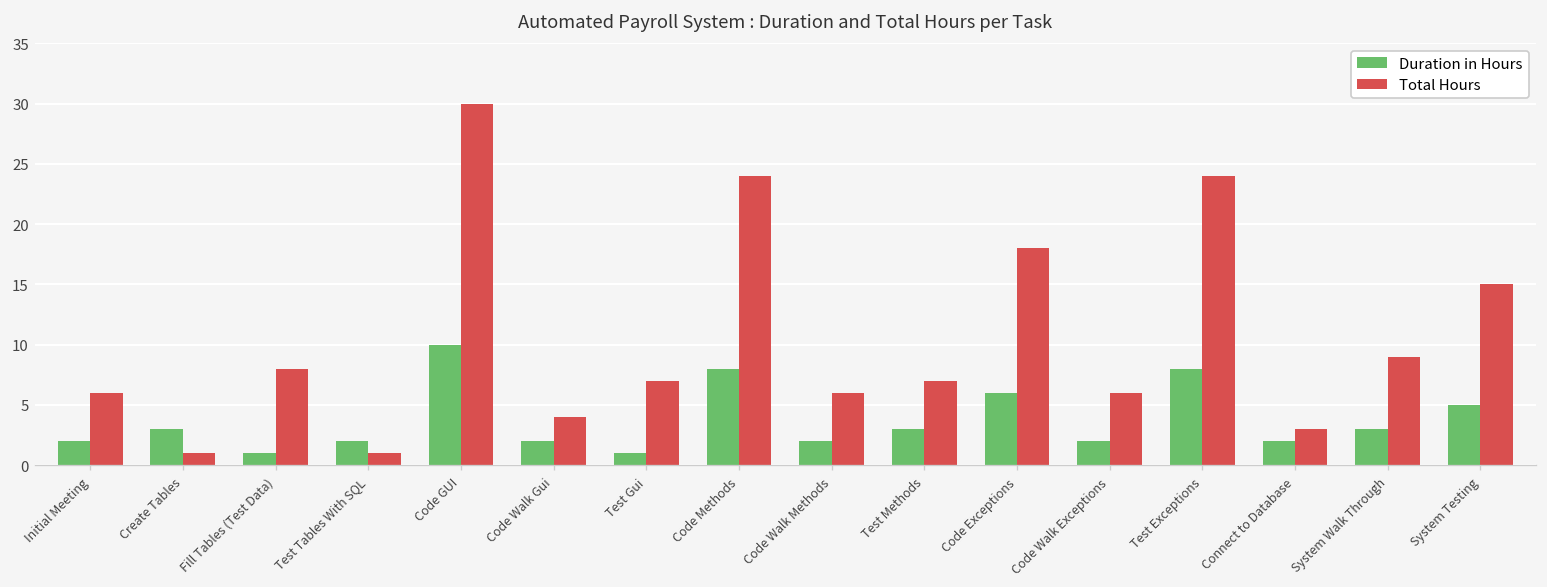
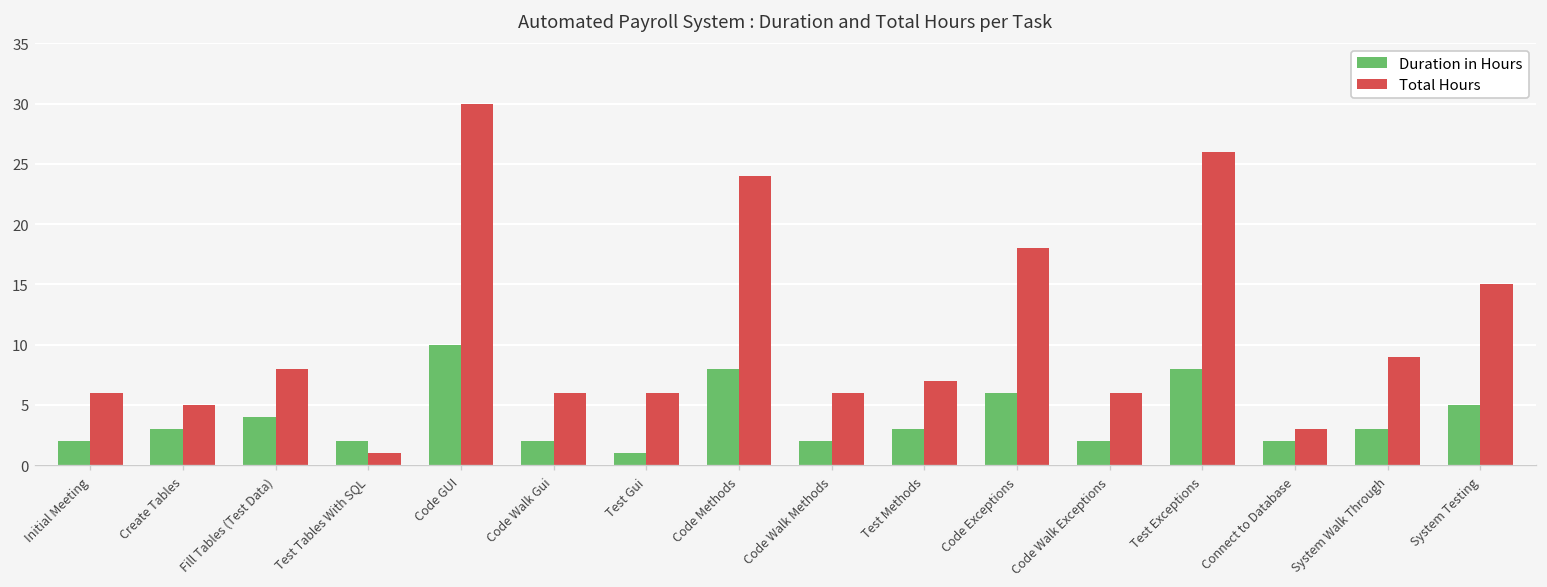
Total Hours, Create Tables: 1 -> 5
Duration in Hours, Fill Tables (Test Data): 1 -> 4
Total Hours, Code Walk Gui: 4 -> 6
Total Hours, Test Gui: 7 -> 6
Total Hours, Test Exceptions: 24 -> 26
